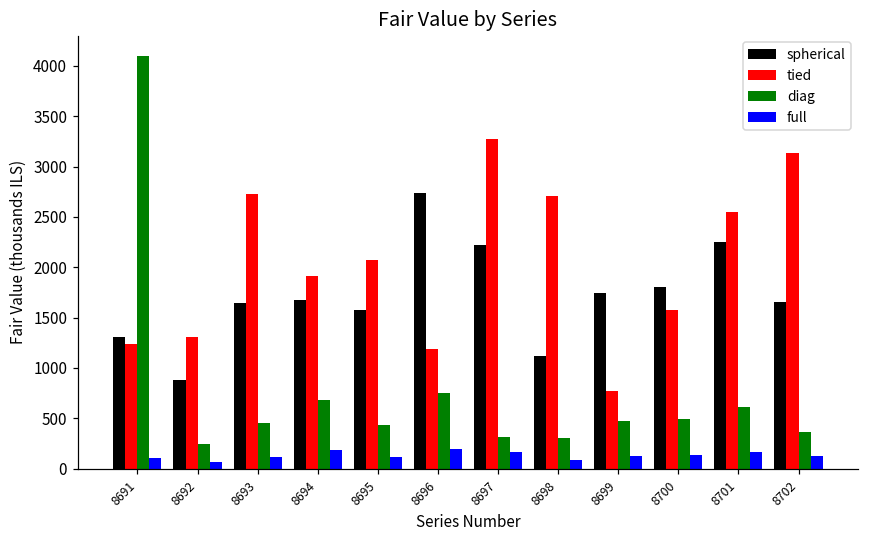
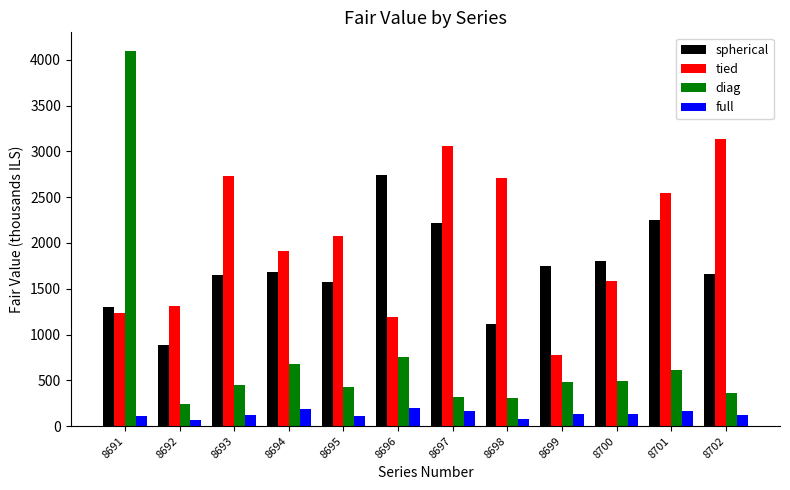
tied, 8697: 3300 -> 3100
